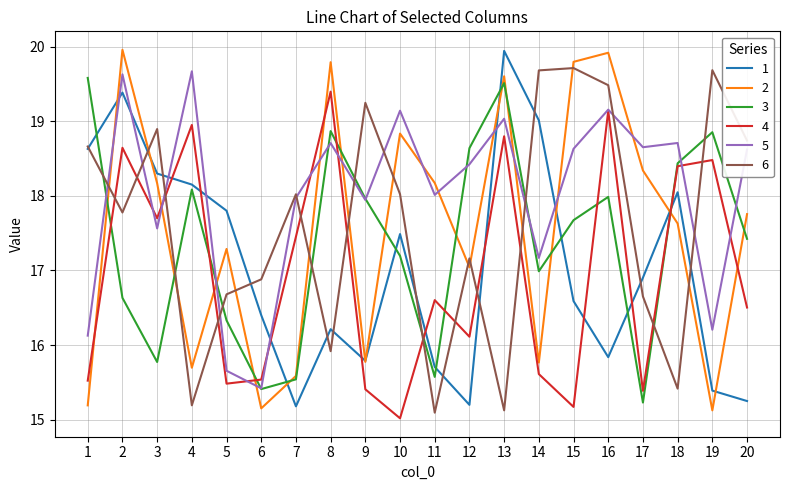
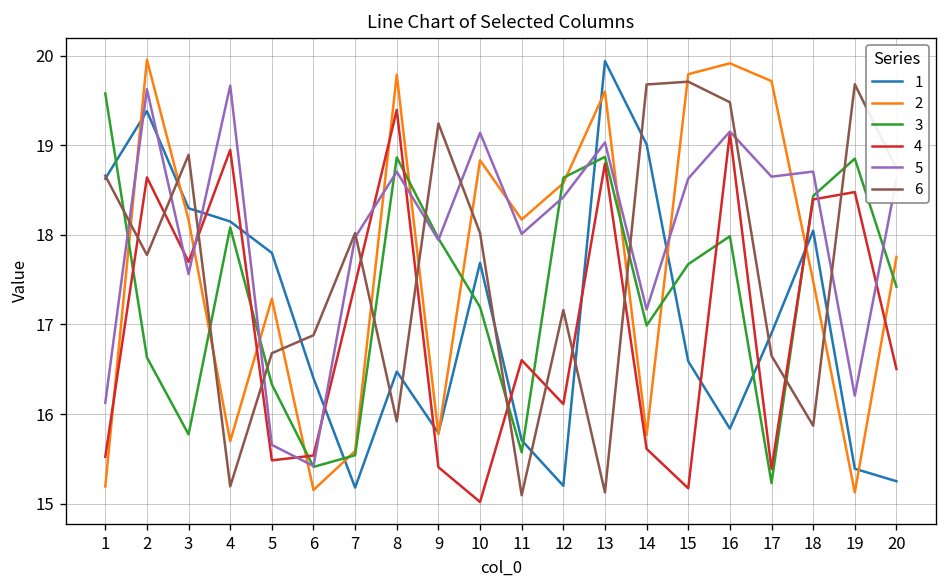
1, 8: 16.2 -> 16.5
1, 10: 17.5 -> 17.7
2, 12: 17.0 -> 18.6
3, 13: 19.5 -> 18.9
2, 17: 18.3 -> 19.7
2, 18: 17.6 -> 17.5
6, 18: 15.4 -> 15.9
